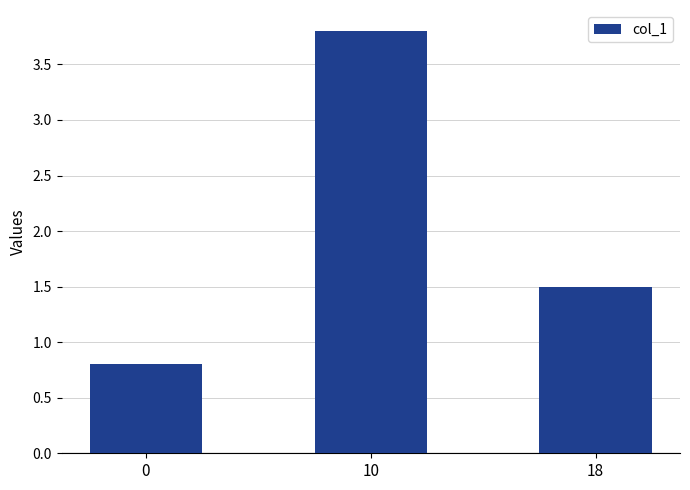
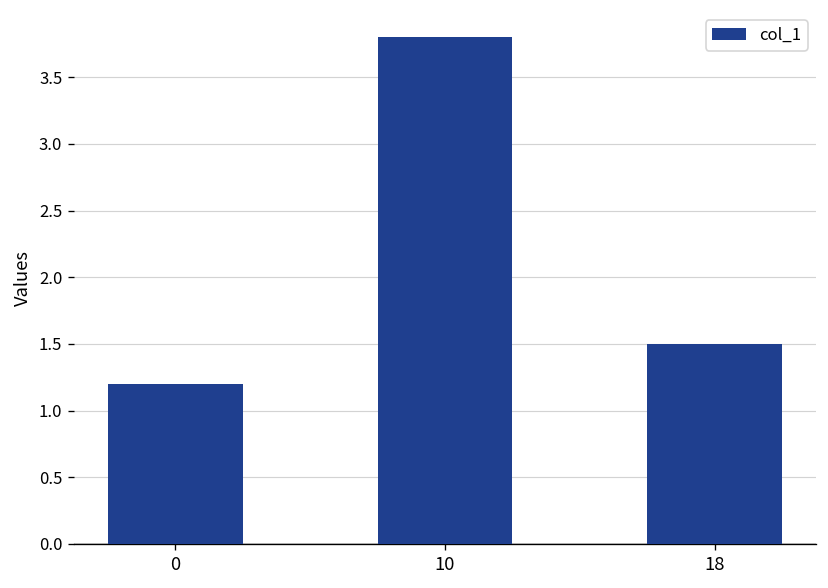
0: 0.8 -> 1.2
